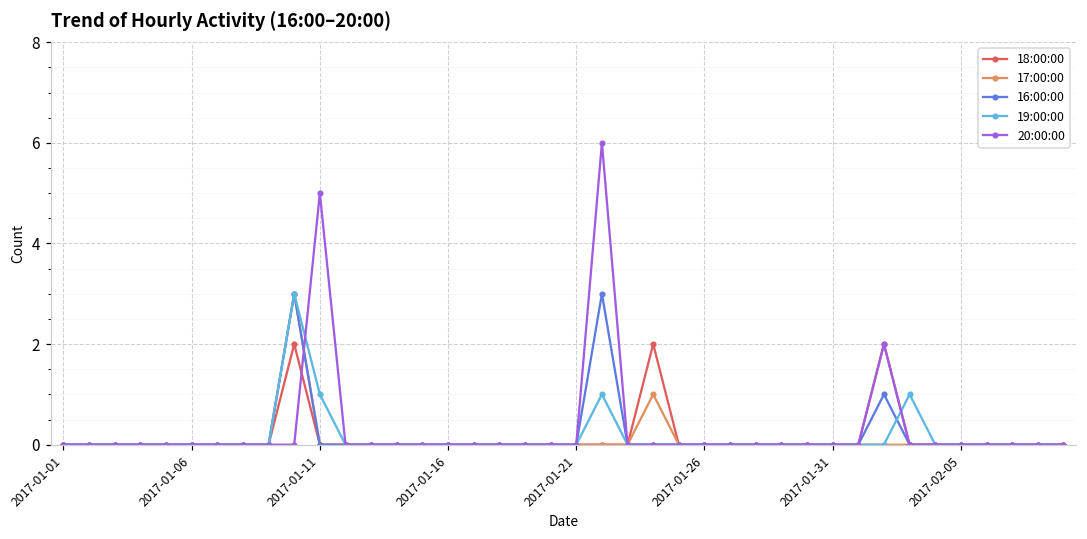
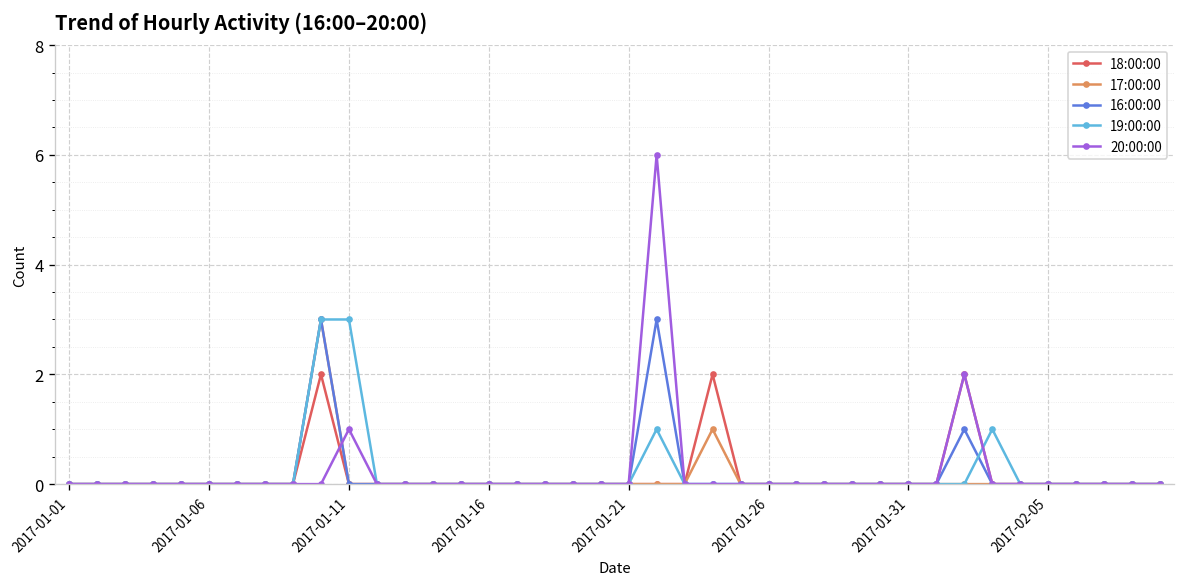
19:00:00, 2017-01-11: 1 -> 3
20:00:00, 2017-01-11: 5 -> 1
